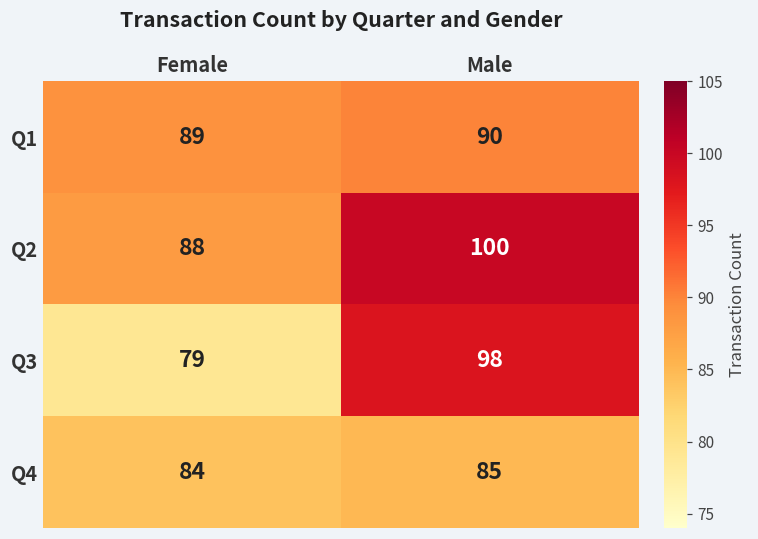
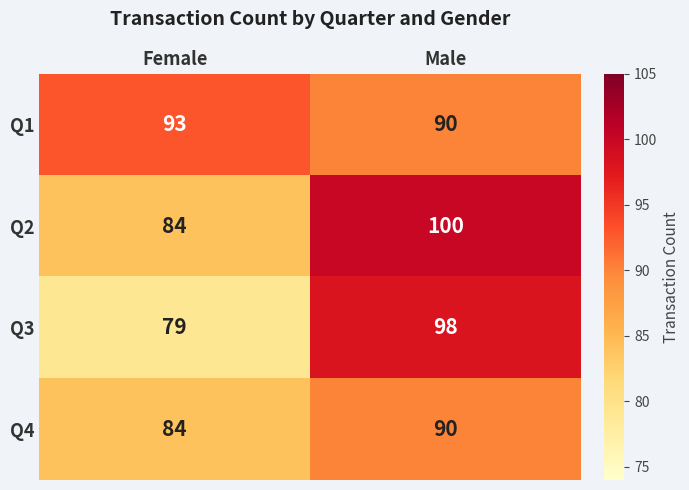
Q1, Female: 89 -> 93
Q2, Female: 88 -> 84
Q4, Male: 85 -> 90
